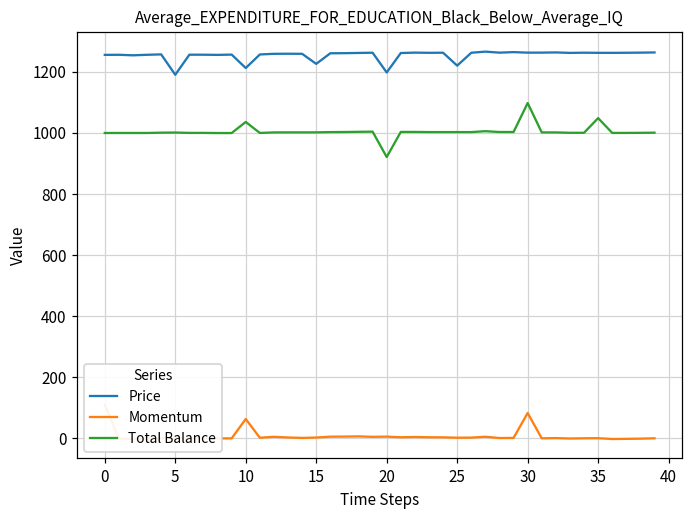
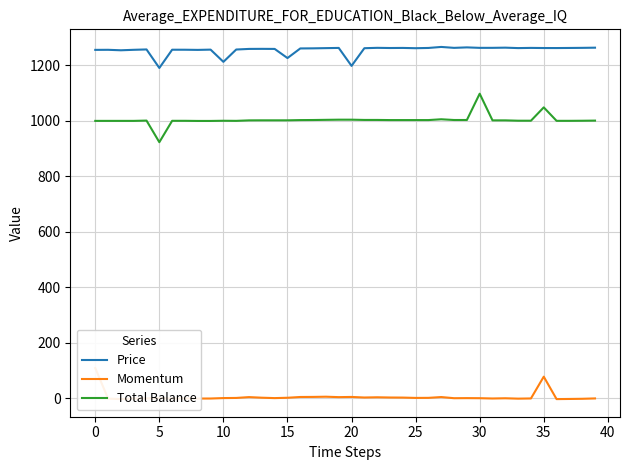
Total Balance, 5: 1000 -> 920
Momentum, 10: 60 -> 0
Total Balance, 10: 1040 -> 1000
Total Balance, 20: 920 -> 1000
Price, 25: 1220 -> 1260
Momentum, 30: 80 -> 0
Momentum, 35: 0 -> 80
